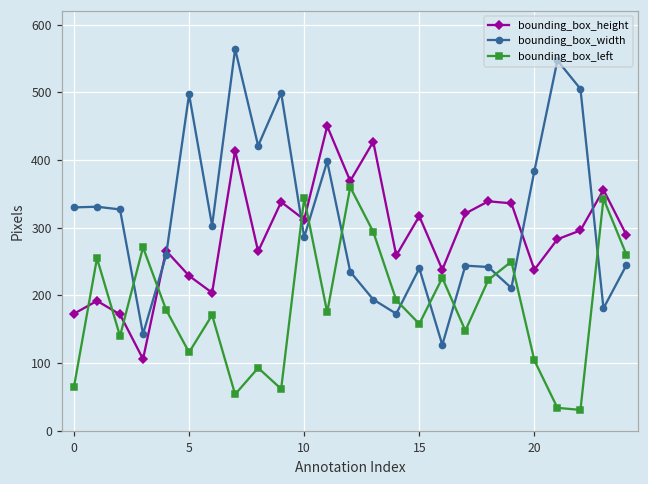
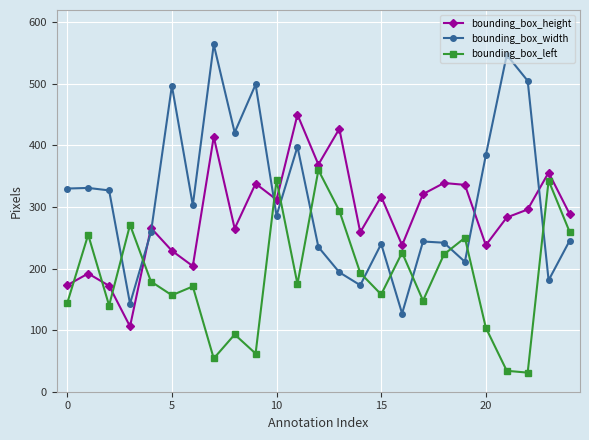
bounding_box_left, 0: 70 -> 140
bounding_box_left, 5: 120 -> 160
